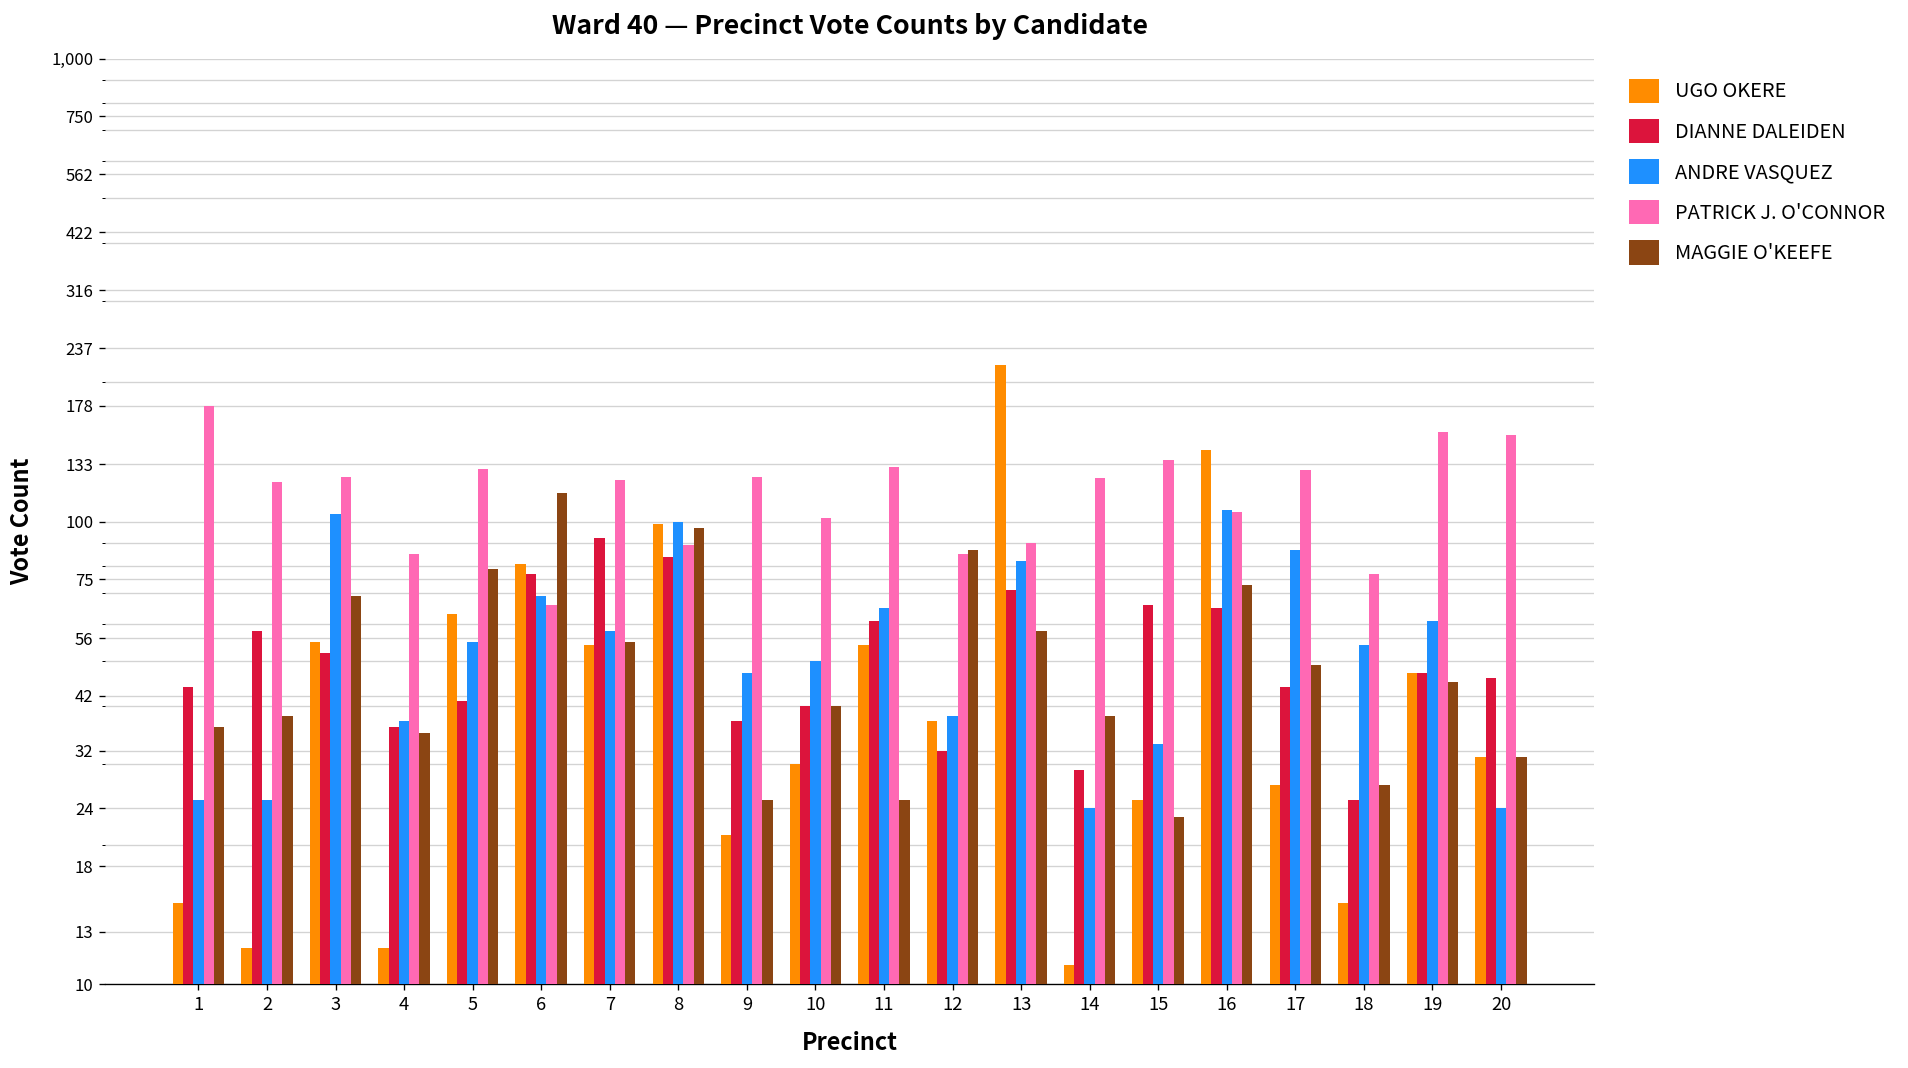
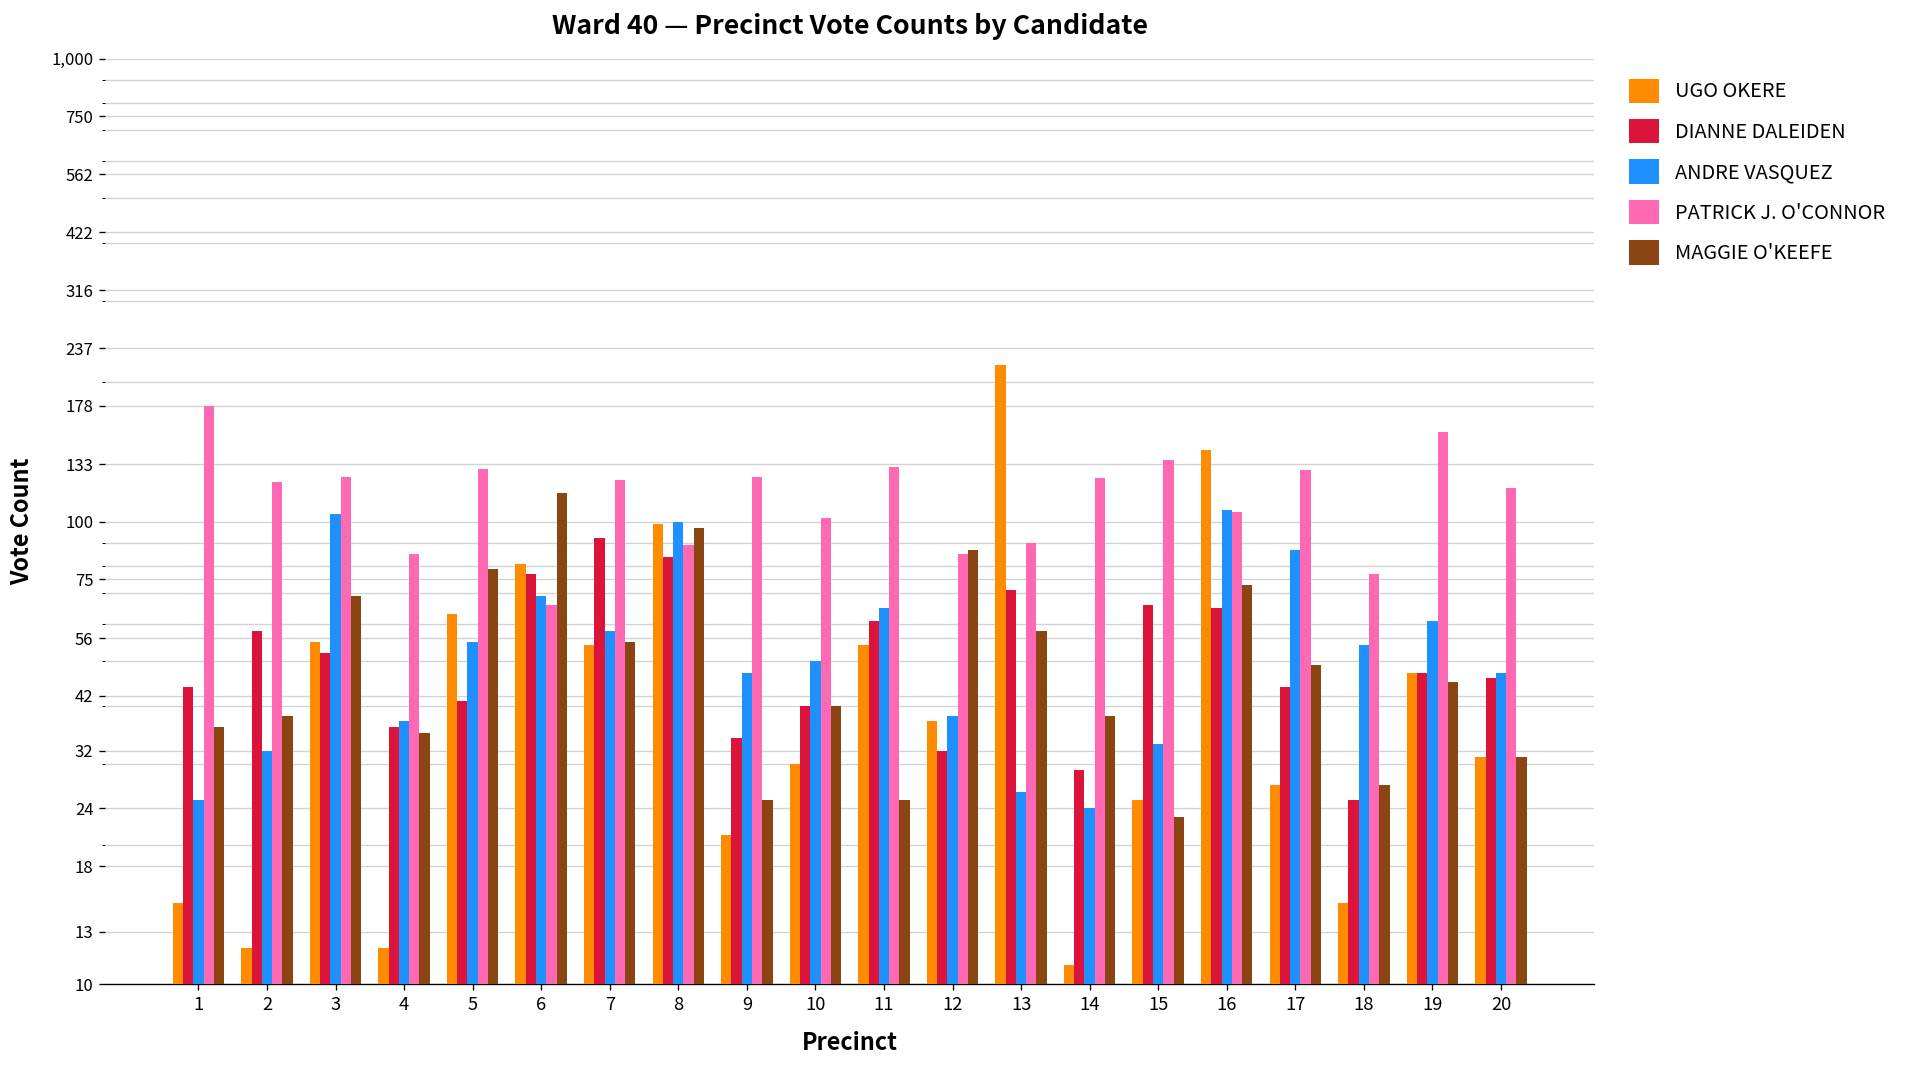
ANDRE VASQUEZ, 2: 25 -> 32
DIANNE DALEIDEN, 9: 37 -> 34
ANDRE VASQUEZ, 13: 82 -> 26
ANDRE VASQUEZ, 20: 24 -> 47
PATRICK J. O'CONNOR, 20: 154 -> 118
